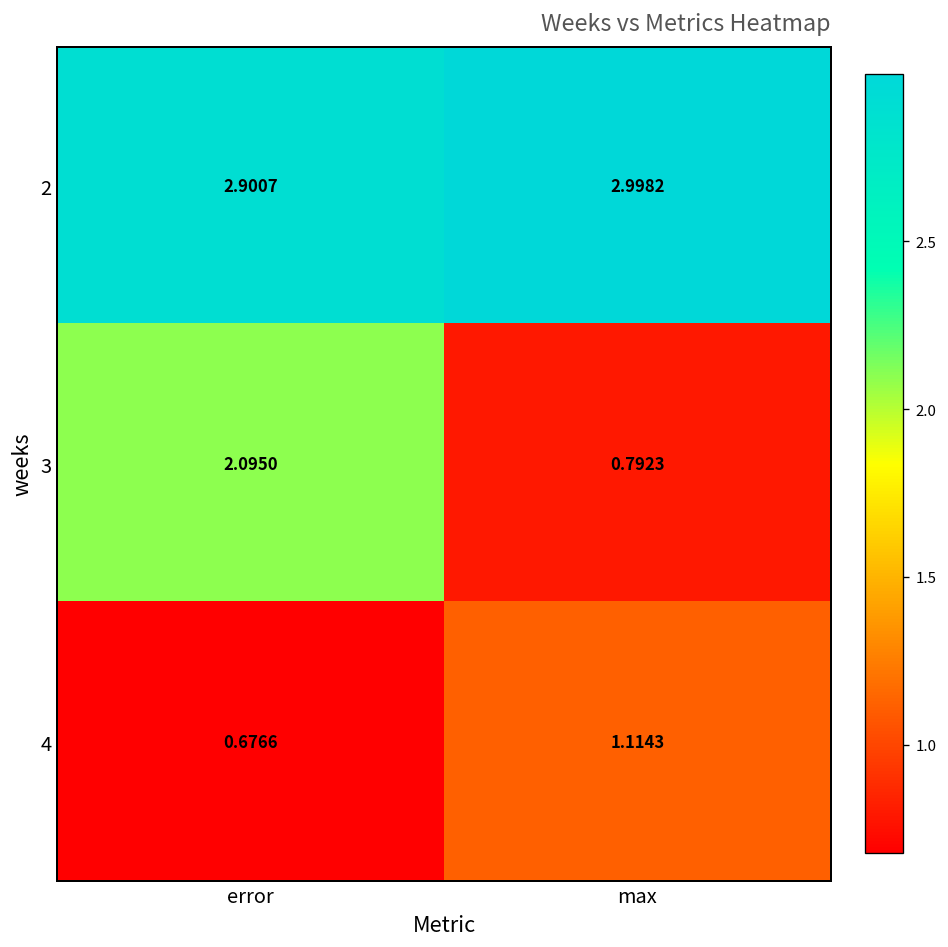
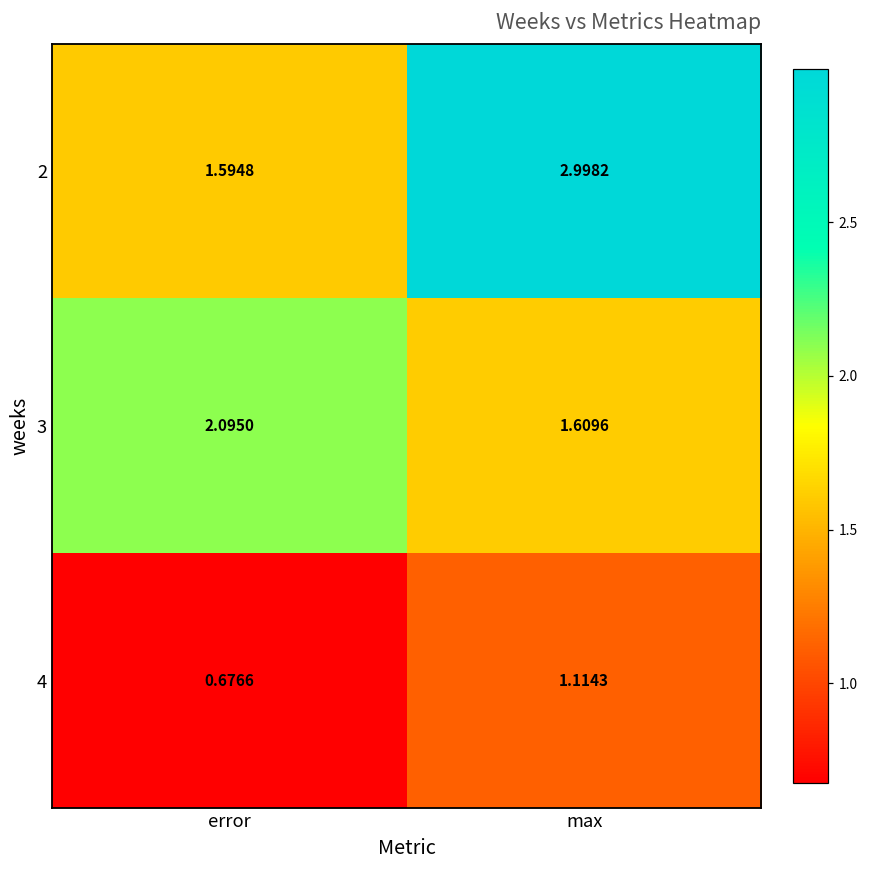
2, error: 2.9007 -> 1.5948
3, max: 0.7923 -> 1.6096
